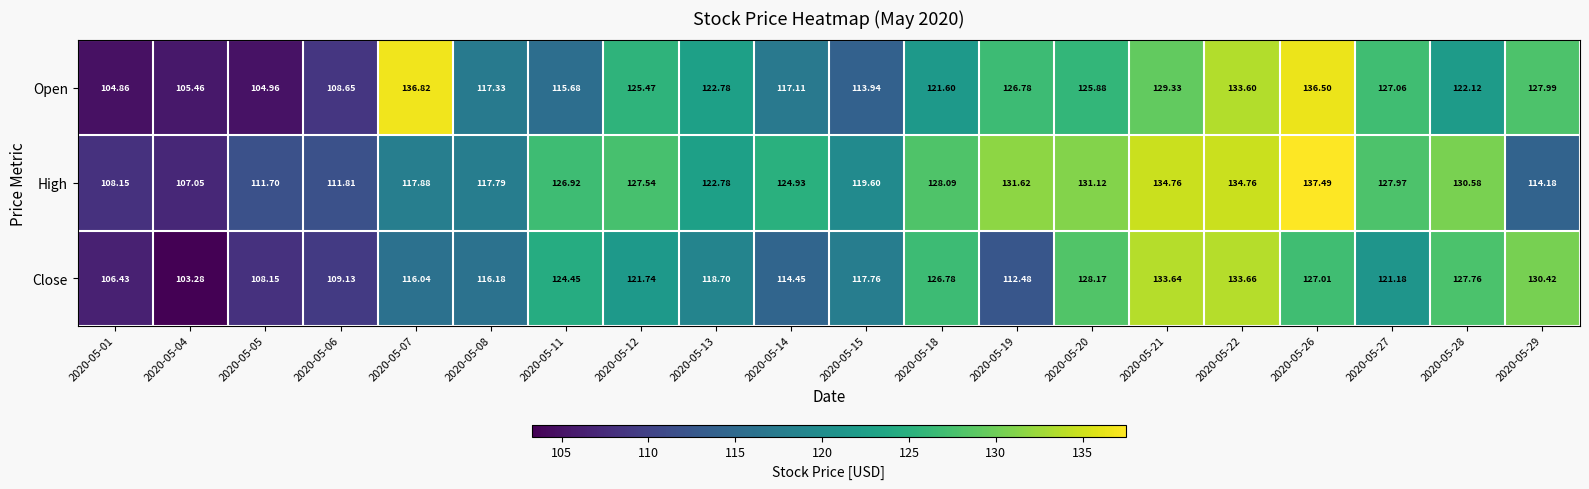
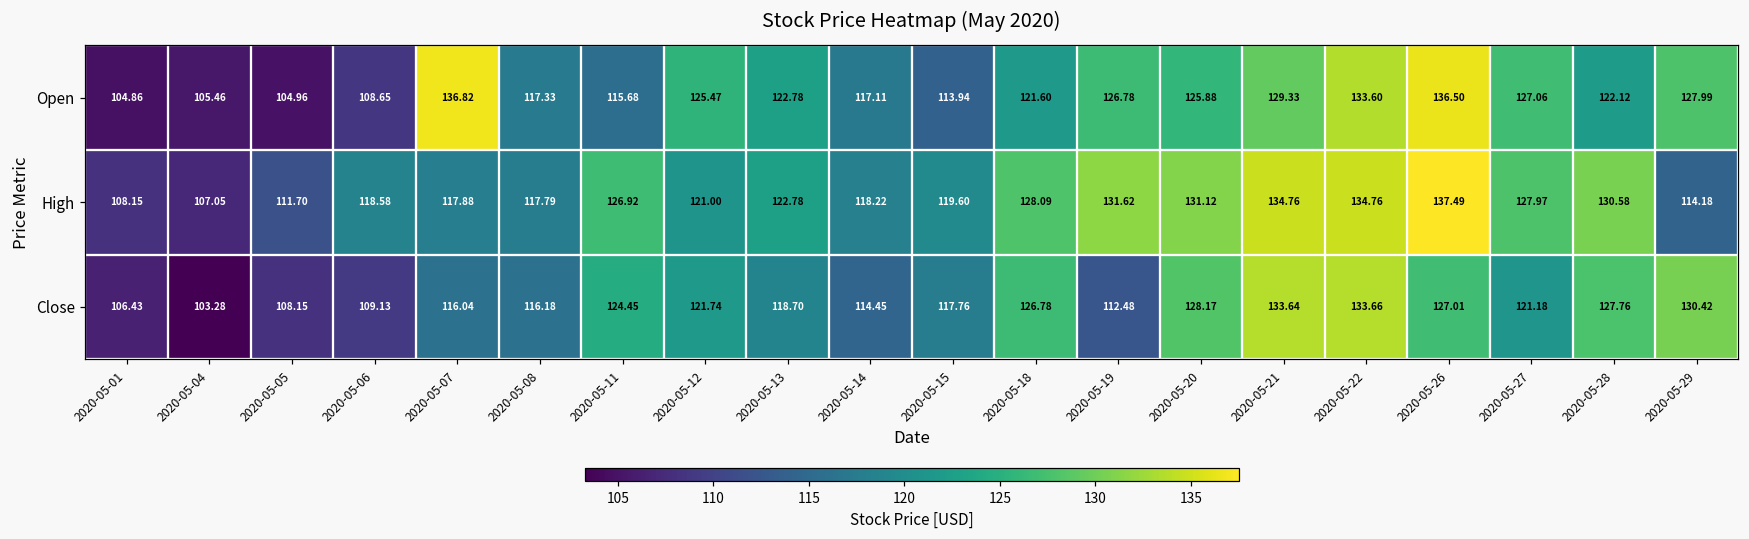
High, 2020-05-06: 111.81 -> 118.58
High, 2020-05-12: 127.54 -> 121.00
High, 2020-05-14: 124.93 -> 118.22
